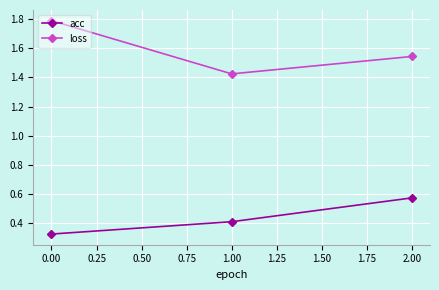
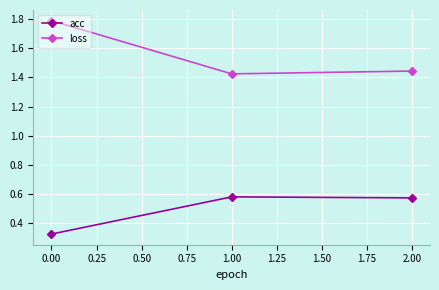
acc, 1.00: 0.41 -> 0.58
loss, 2.00: 1.54 -> 1.44
